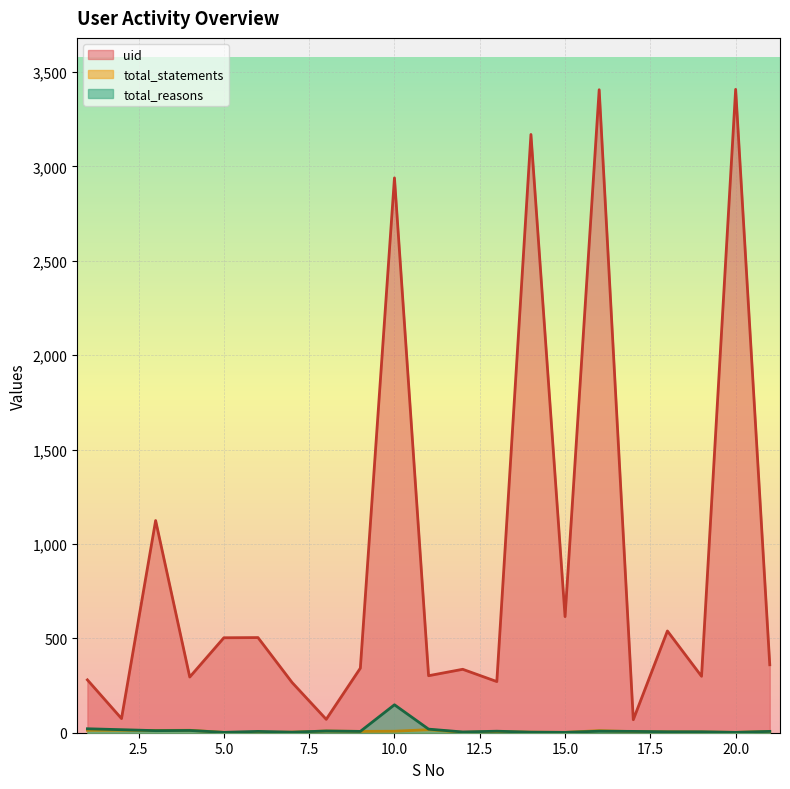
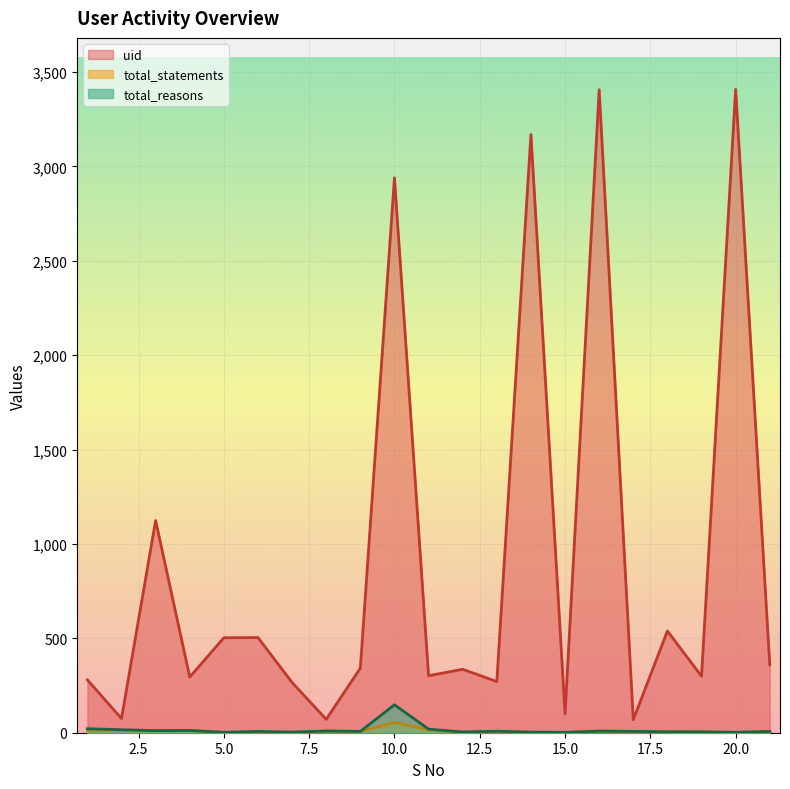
total_statements, 10.0: 10 -> 50
uid, 15.0: 620 -> 100
